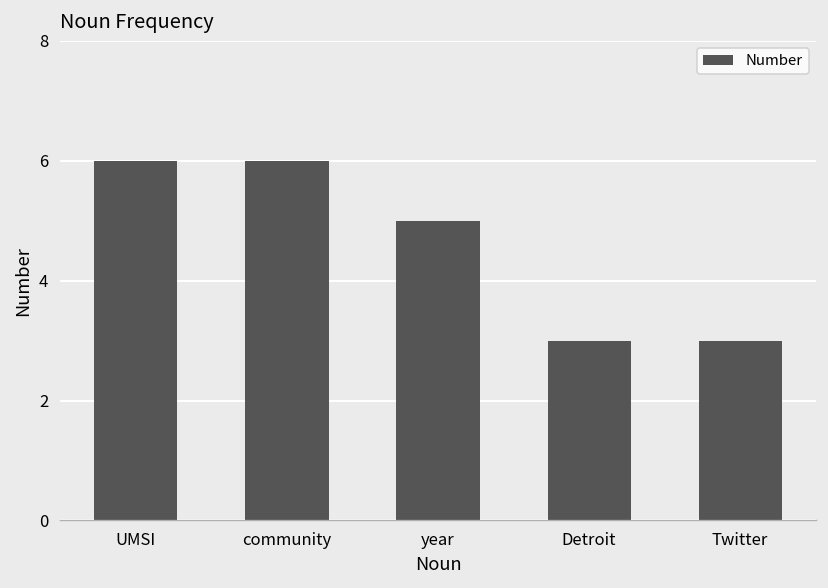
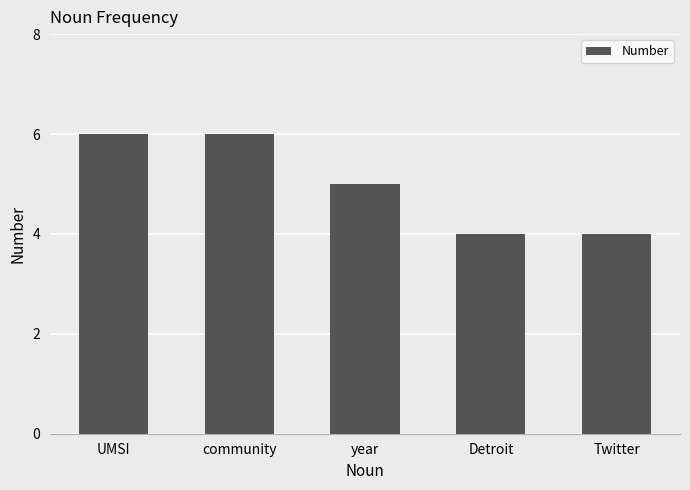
Detroit: 3 -> 4
Twitter: 3 -> 4
